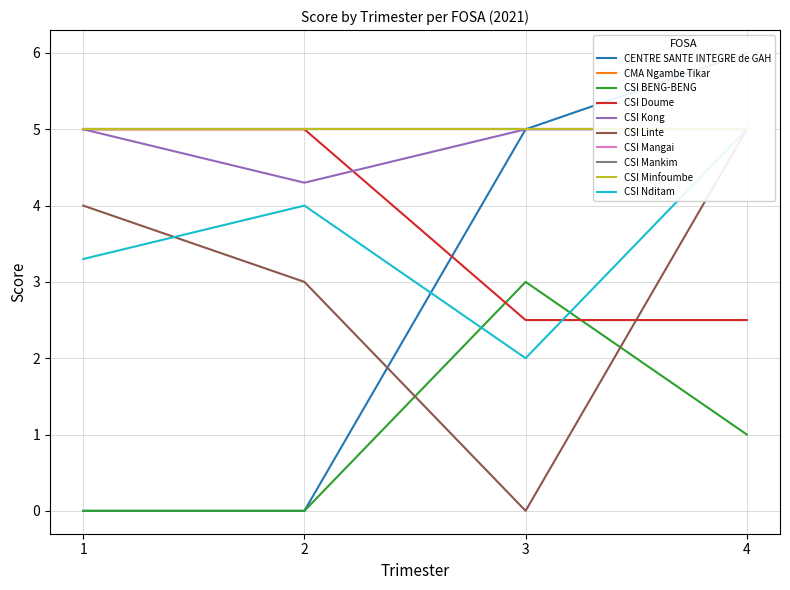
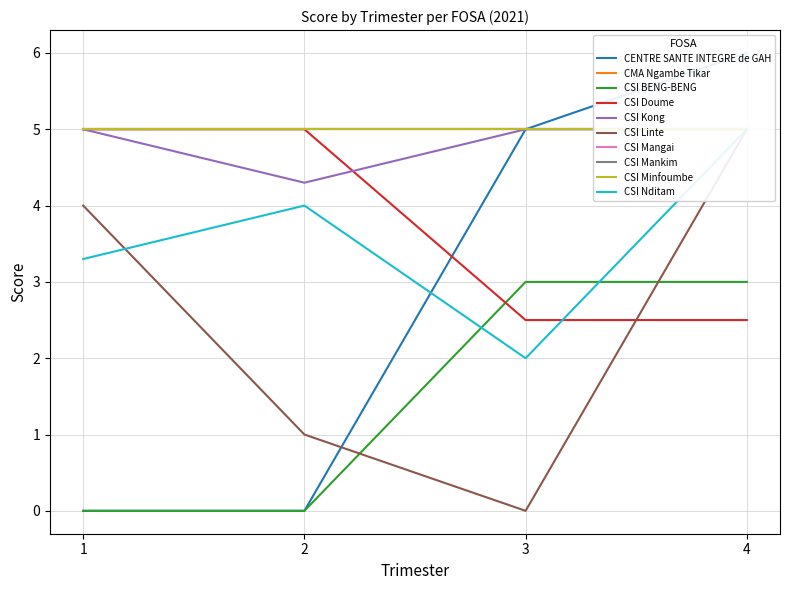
CSI Linte, 2: 3 -> 1
CSI BENG-BENG, 4: 1 -> 3
